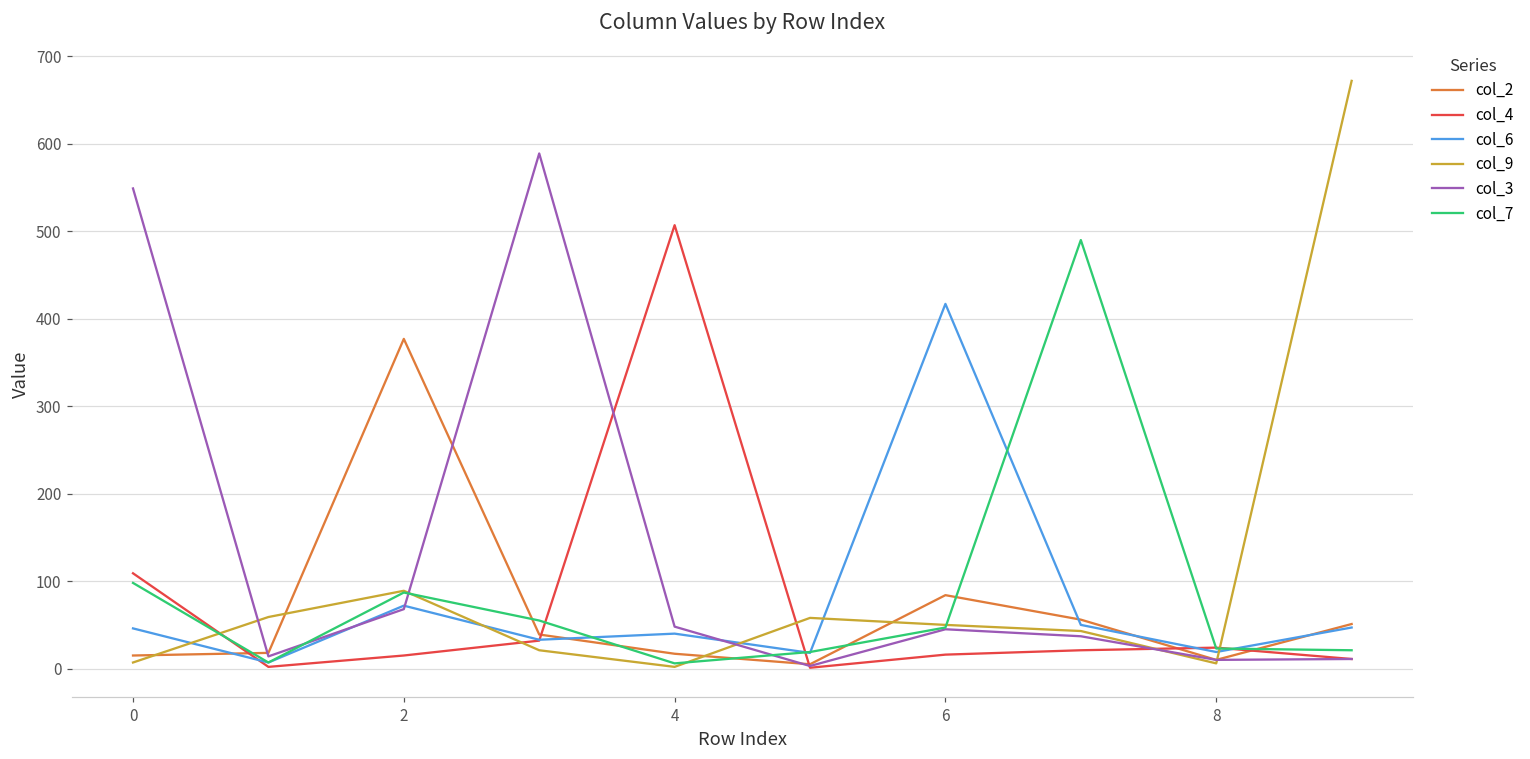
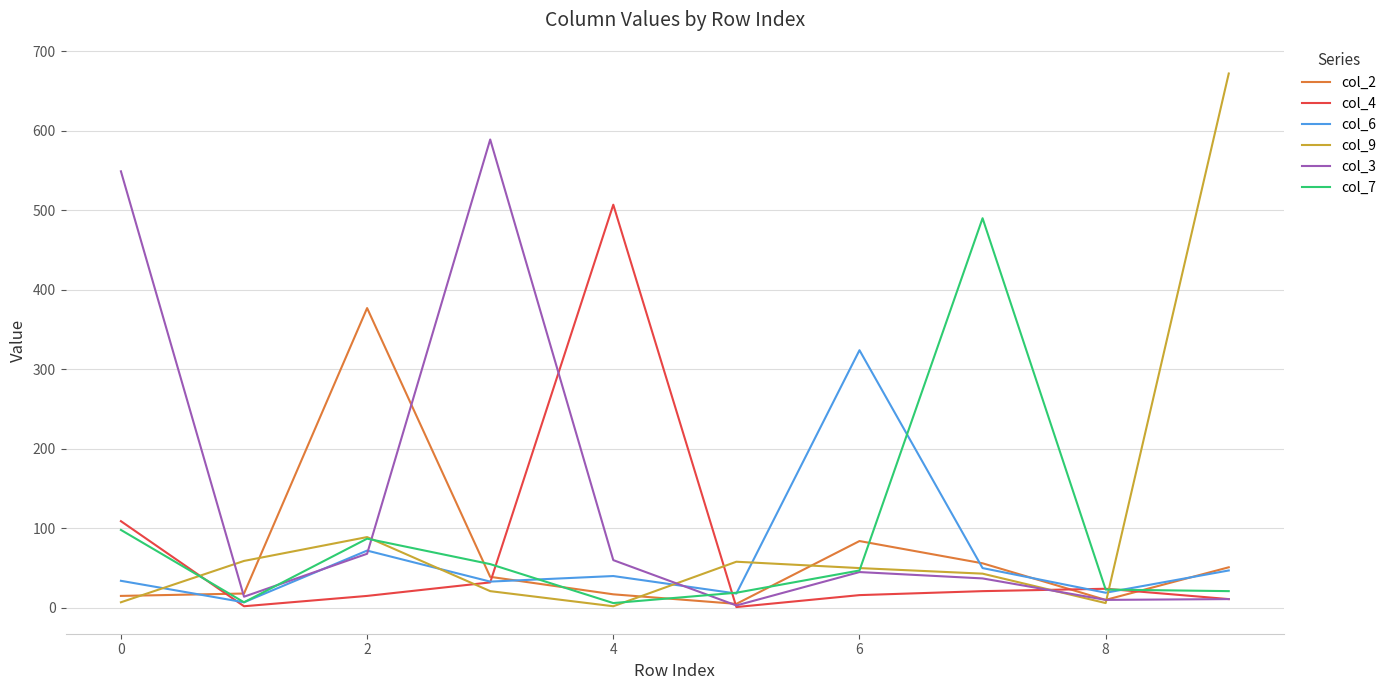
col_6, 0: 50 -> 30
col_3, 4: 50 -> 60
col_6, 6: 420 -> 320
